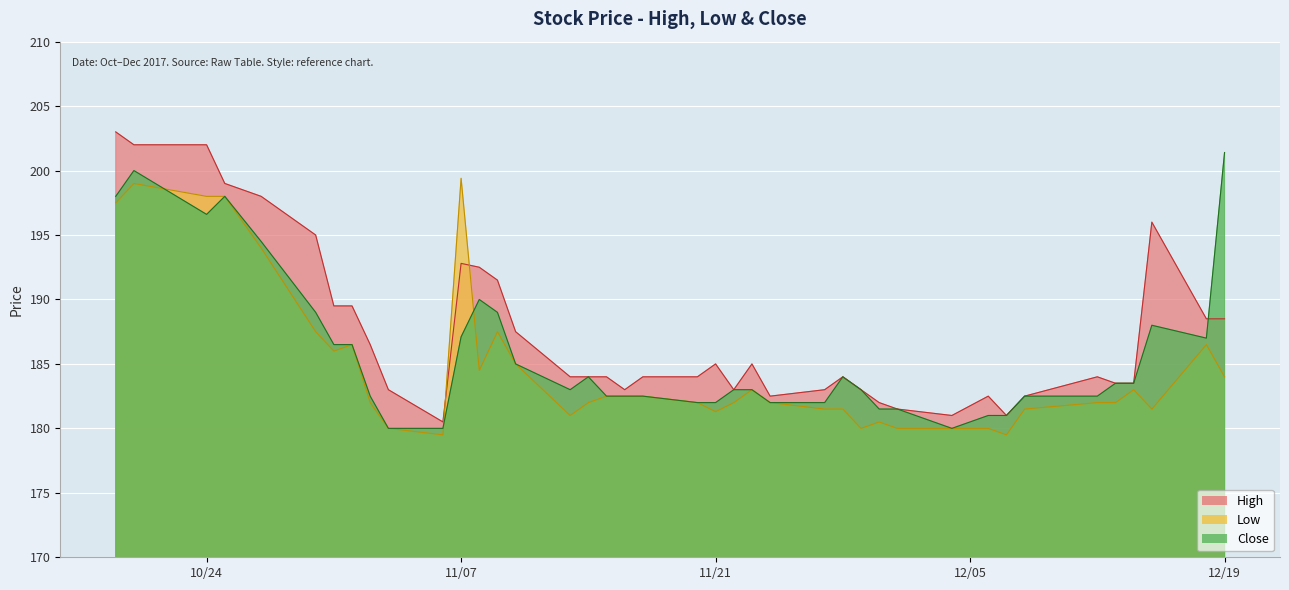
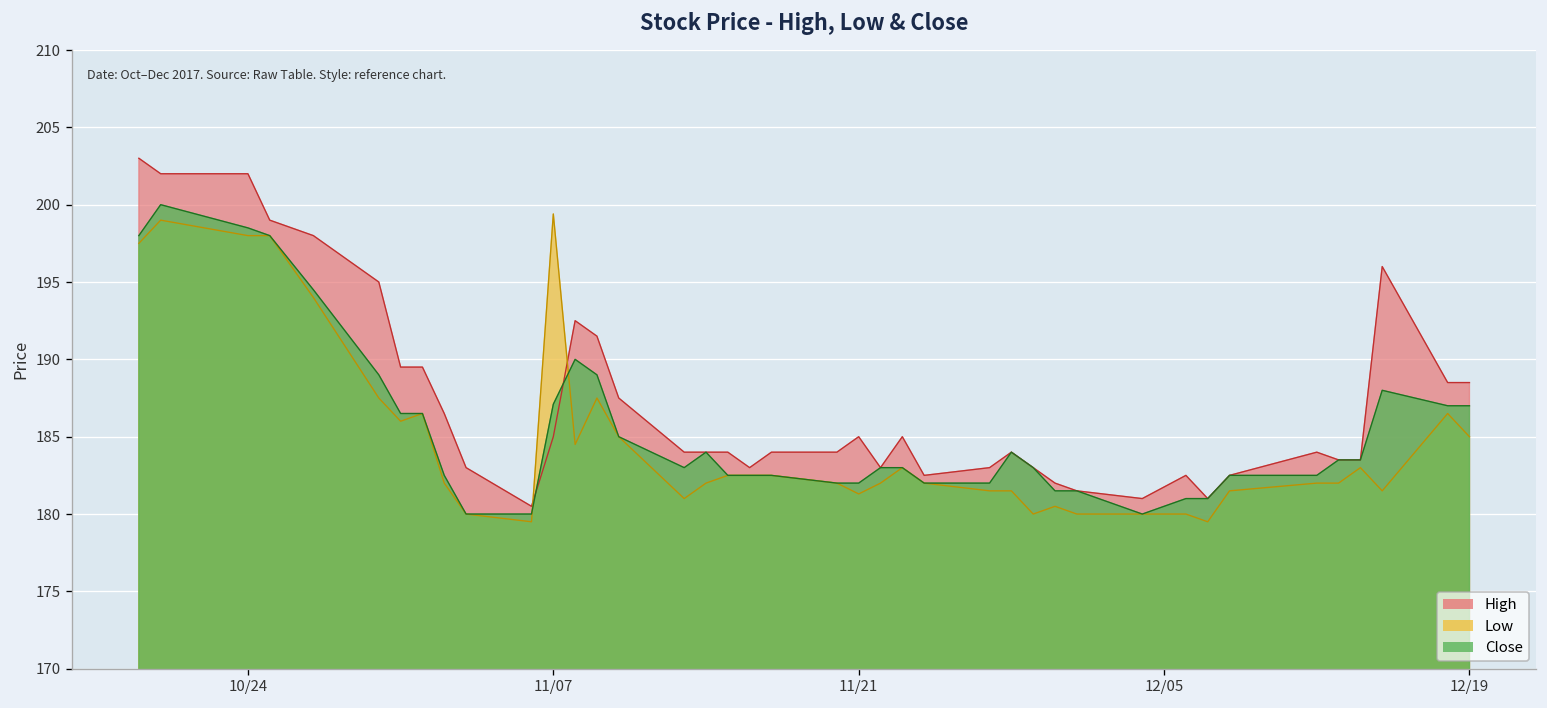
Close, 10/24: 196.6 -> 198.5
High, 11/07: 192.8 -> 185.0
Low, 12/19: 184 -> 185
Close, 12/19: 201.4 -> 187.0
